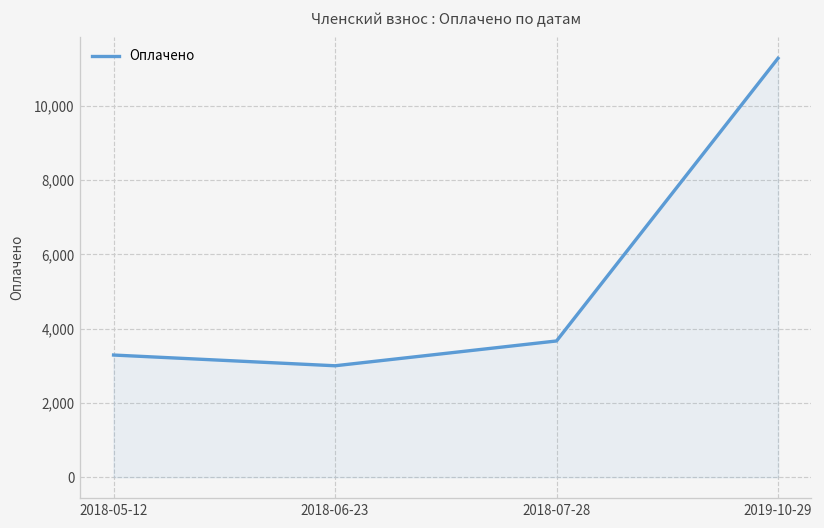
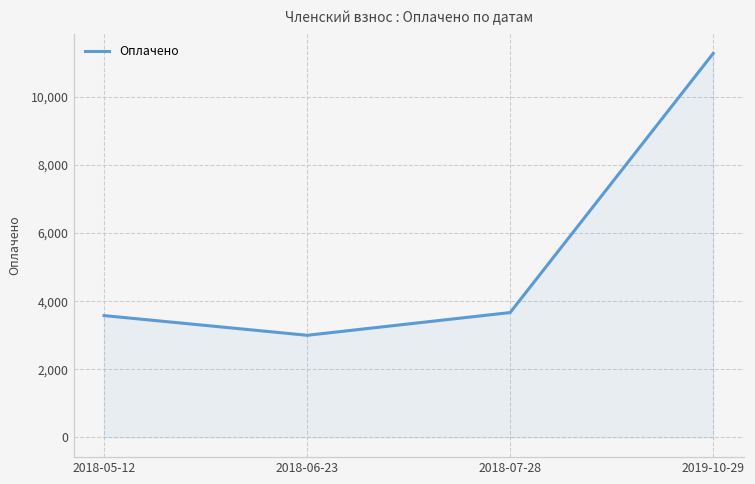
2018-05-12: 3,300 -> 3,600
